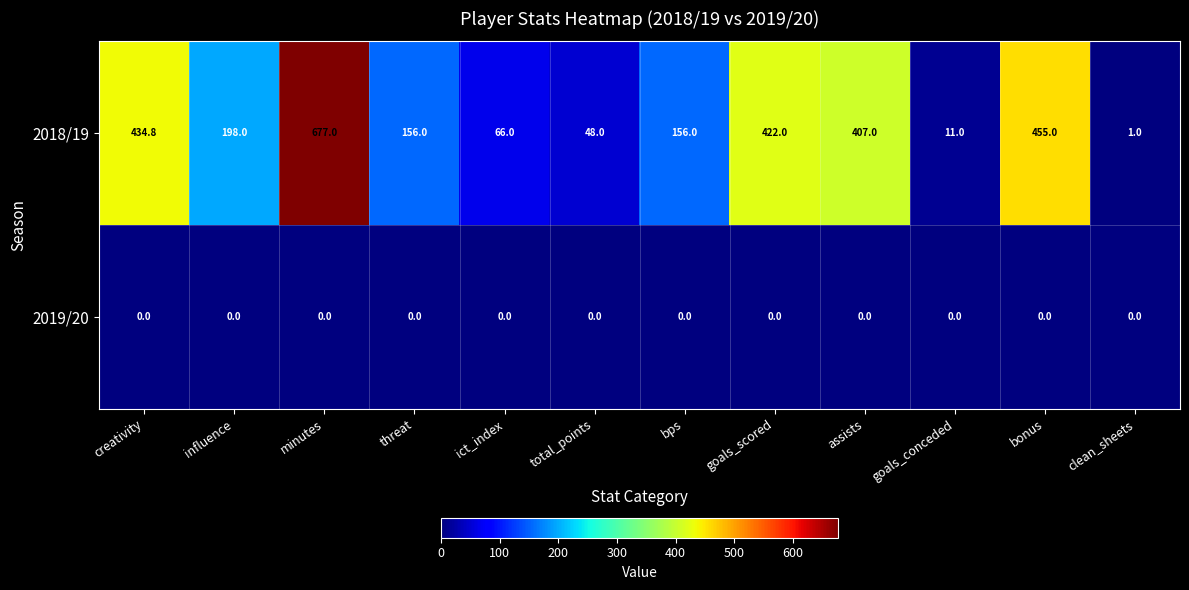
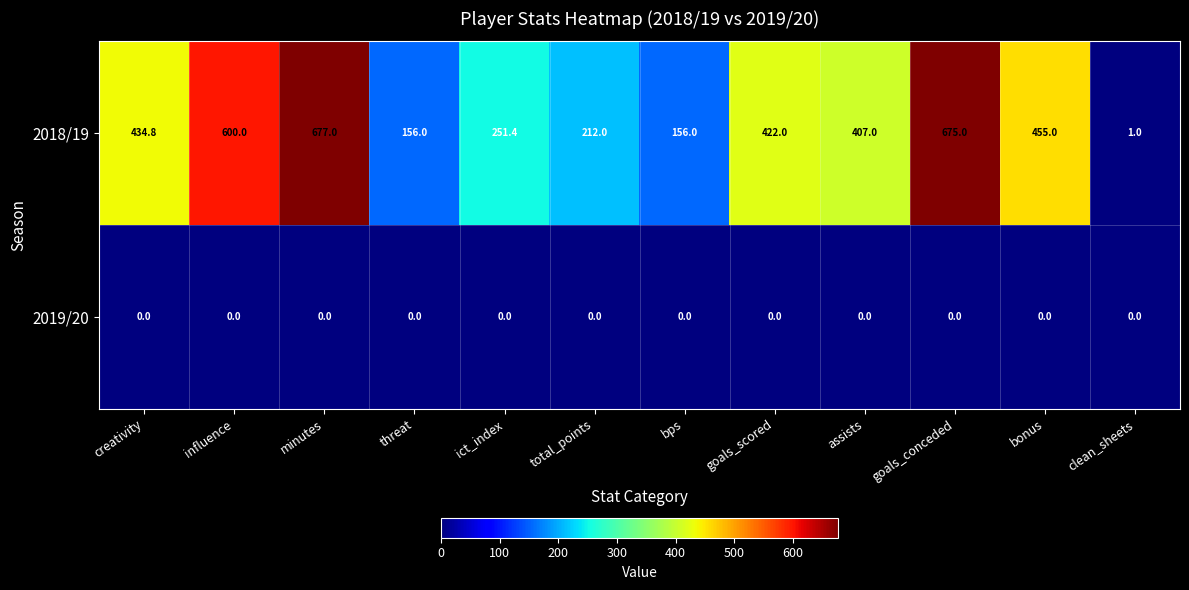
2018/19, influence: 198.0 -> 600.0
2018/19, ict_index: 66.0 -> 251.4
2018/19, total_points: 48.0 -> 212.0
2018/19, goals_conceded: 11.0 -> 675.0
